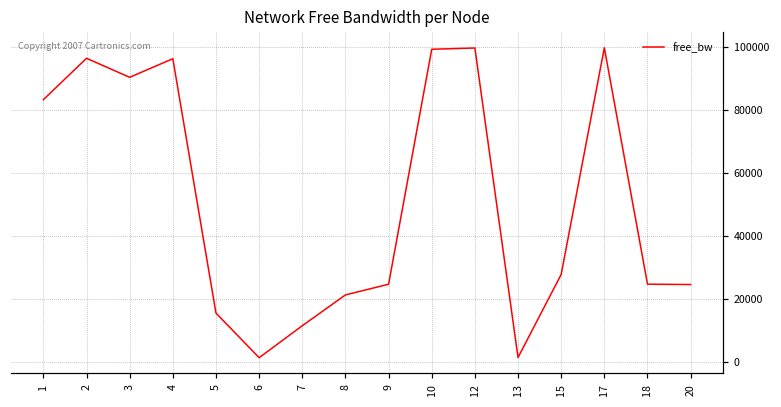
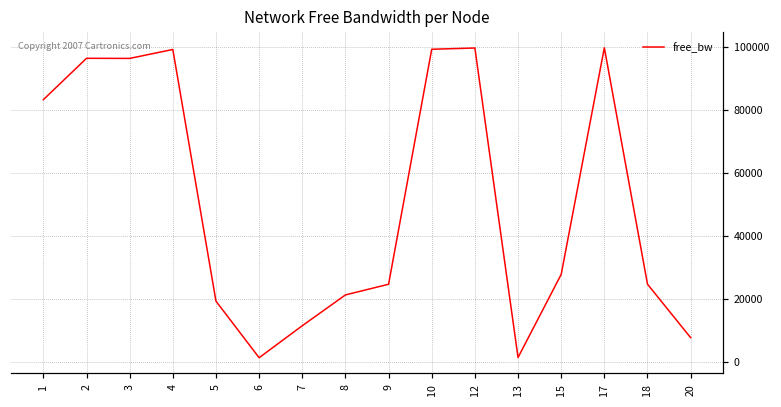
3: 90000 -> 96000
4: 96000 -> 99000
5: 16000 -> 19000
20: 25000 -> 8000
